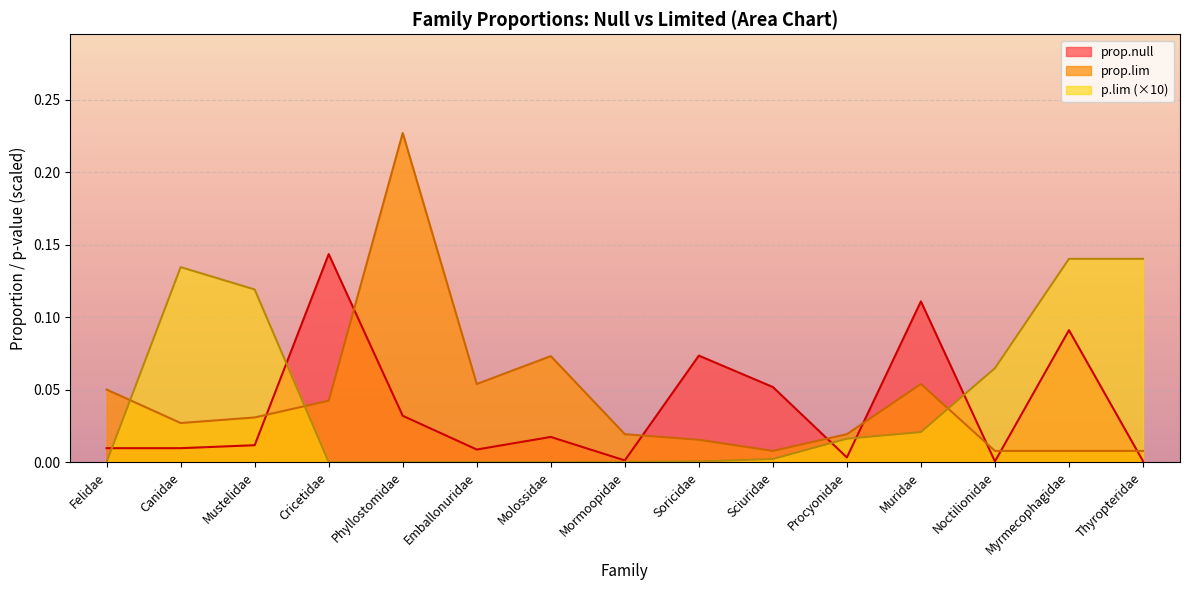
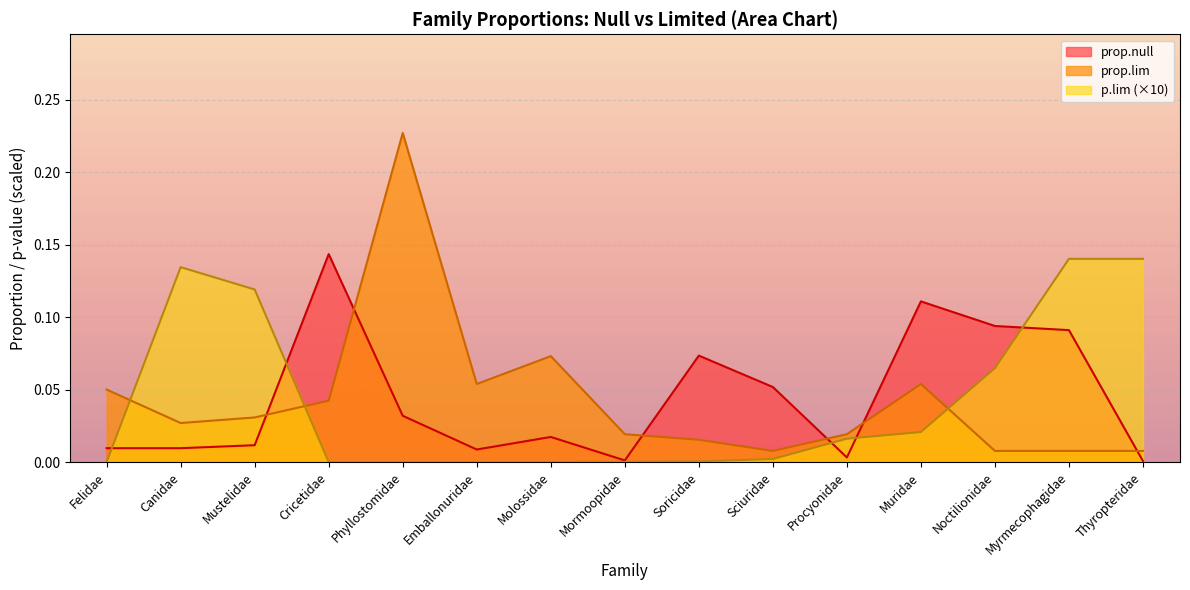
prop.null, Noctilionidae: 0.000 -> 0.094
